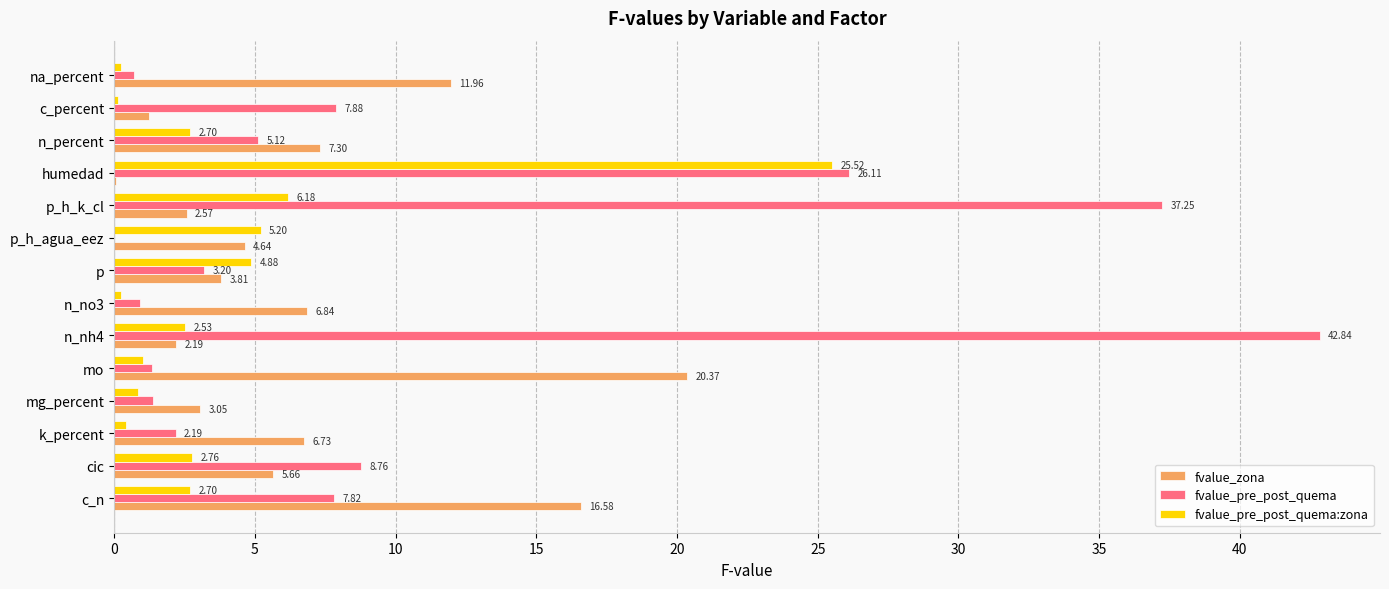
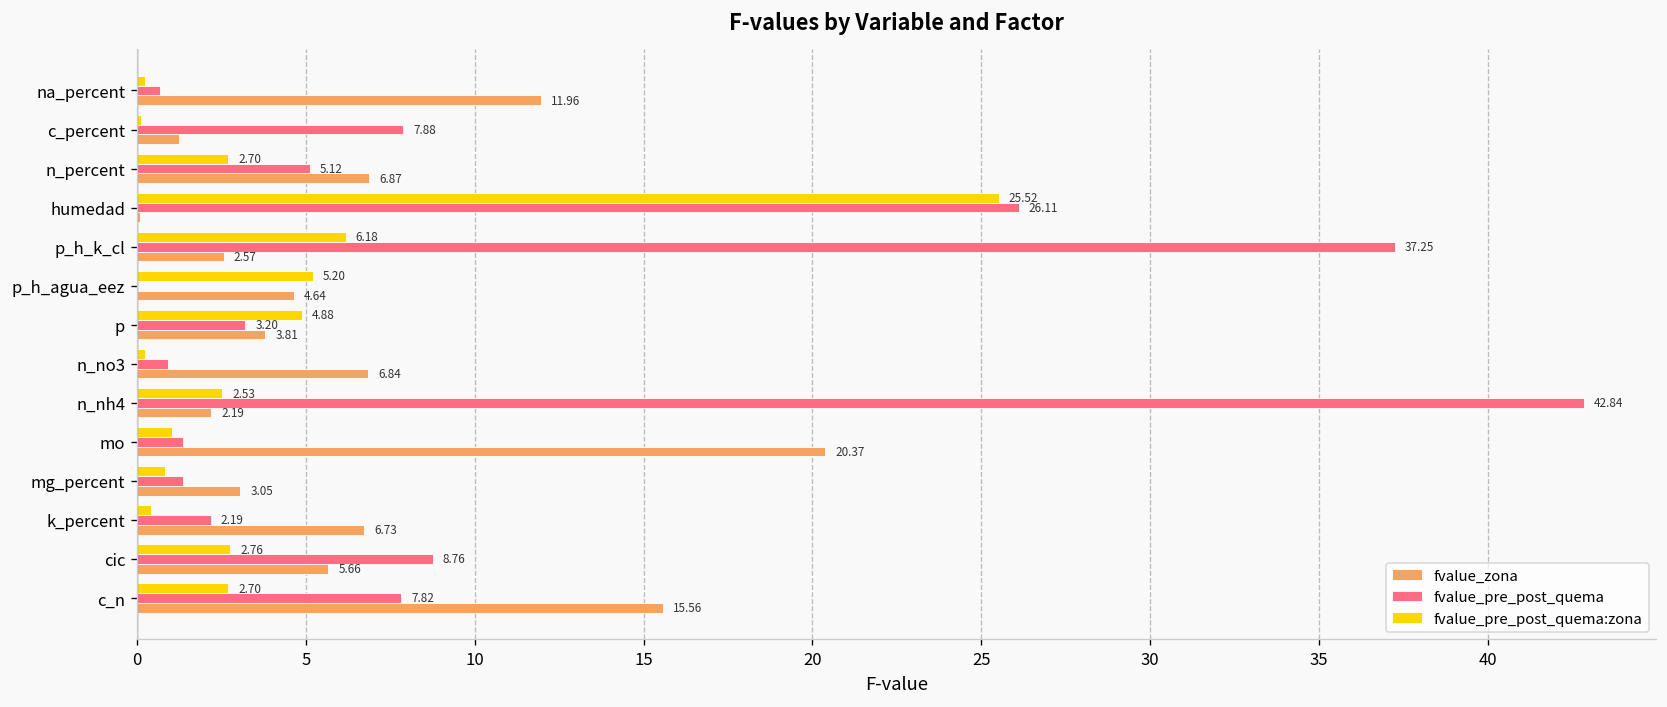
fvalue_zona, n_percent: 7.30 -> 6.87
fvalue_zona, c_n: 16.58 -> 15.56
